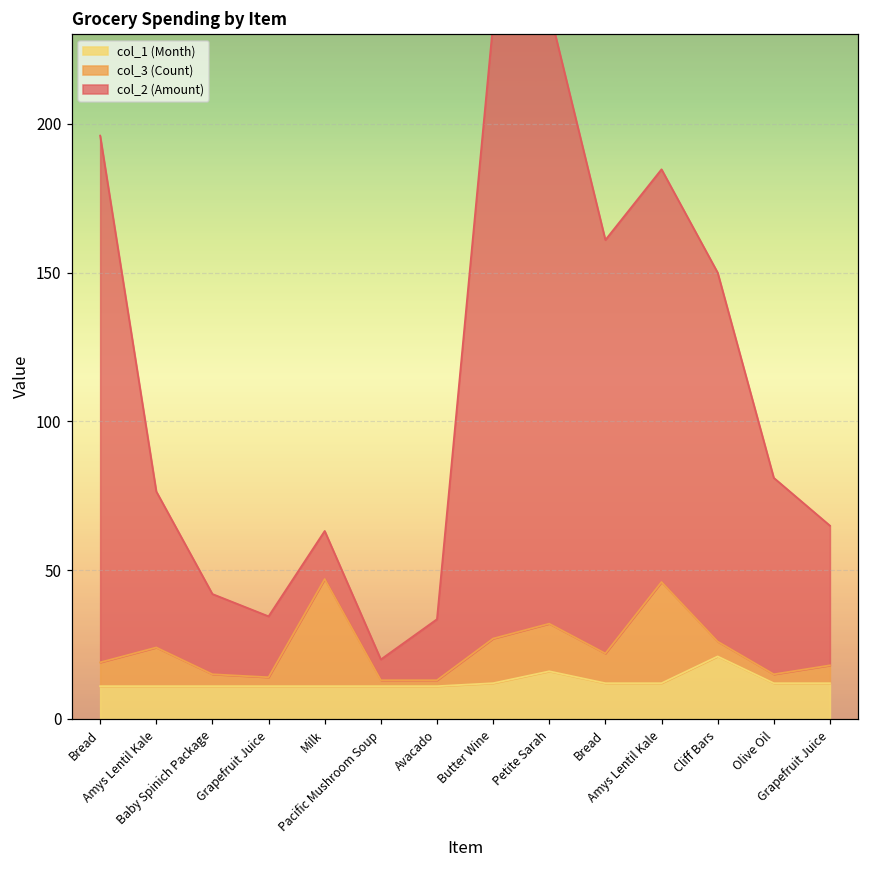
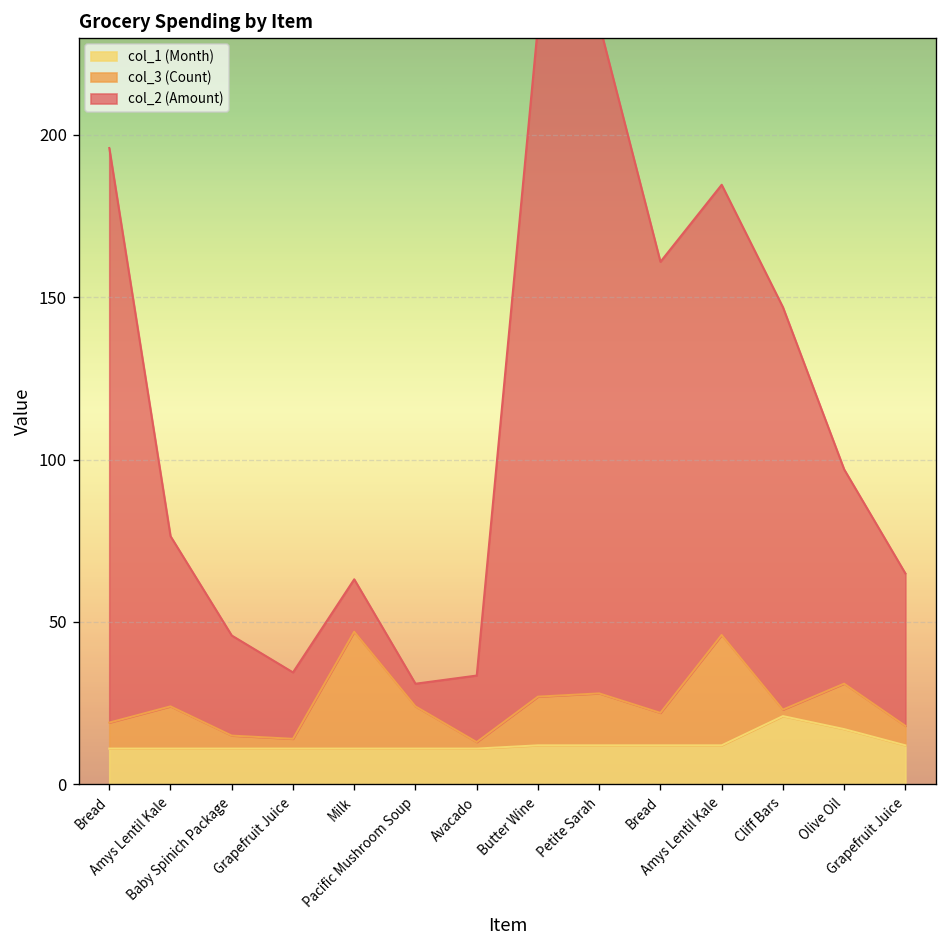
col_2 (Amount), Baby Spinich Package: 27 -> 31
col_3 (Count), Pacific Mushroom Soup: 2 -> 13
col_1 (Month), Petite Sarah: 16 -> 12
col_3 (Count), Cliff Bars: 5 -> 2
col_1 (Month), Olive Oil: 12 -> 17
col_3 (Count), Olive Oil: 3 -> 14
